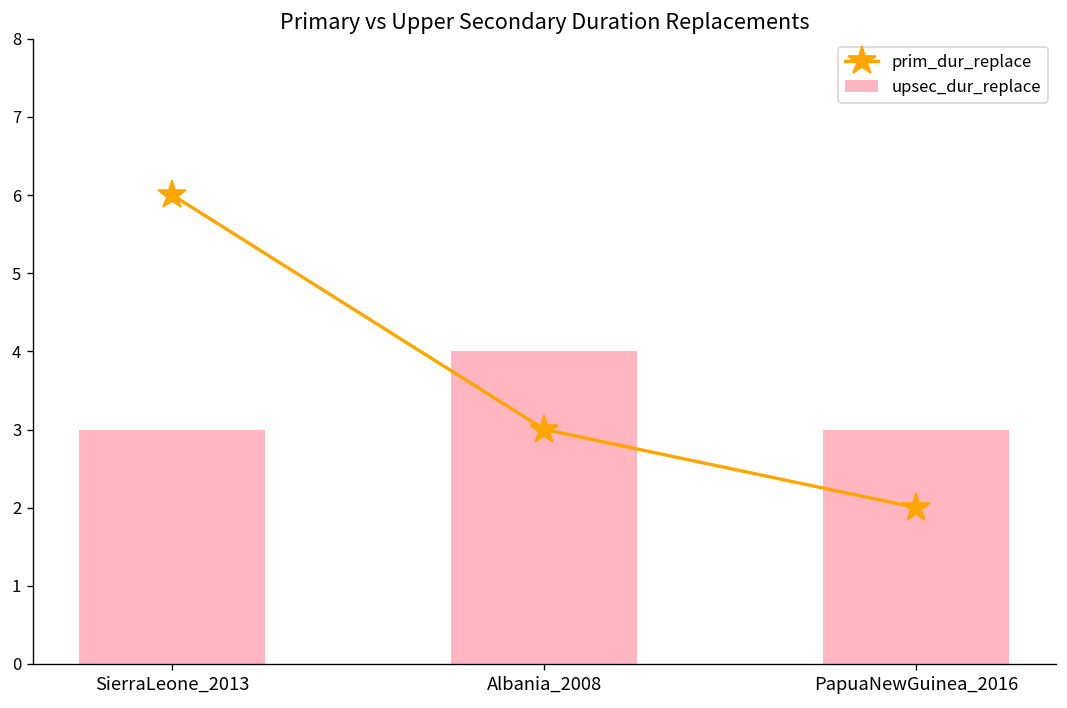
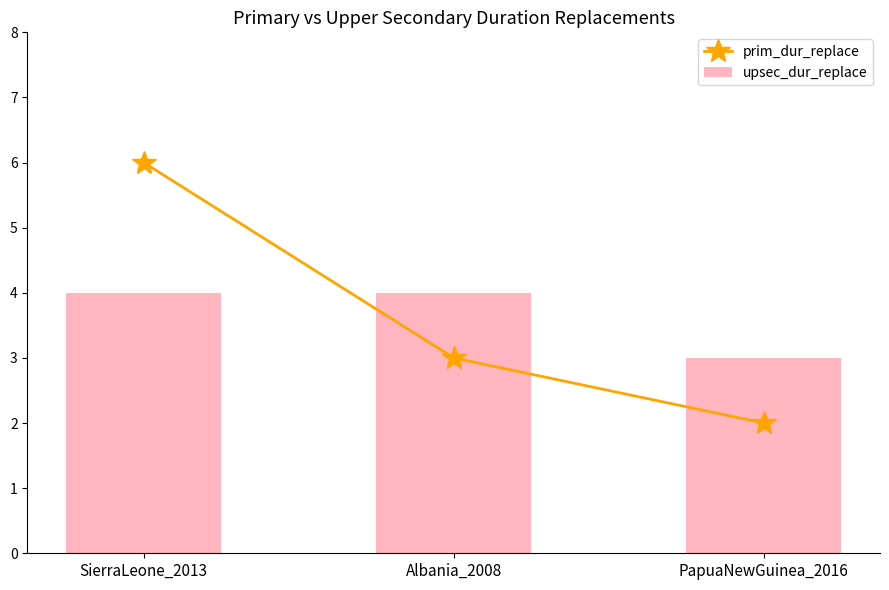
upsec_dur_replace, SierraLeone_2013: 3 -> 4
